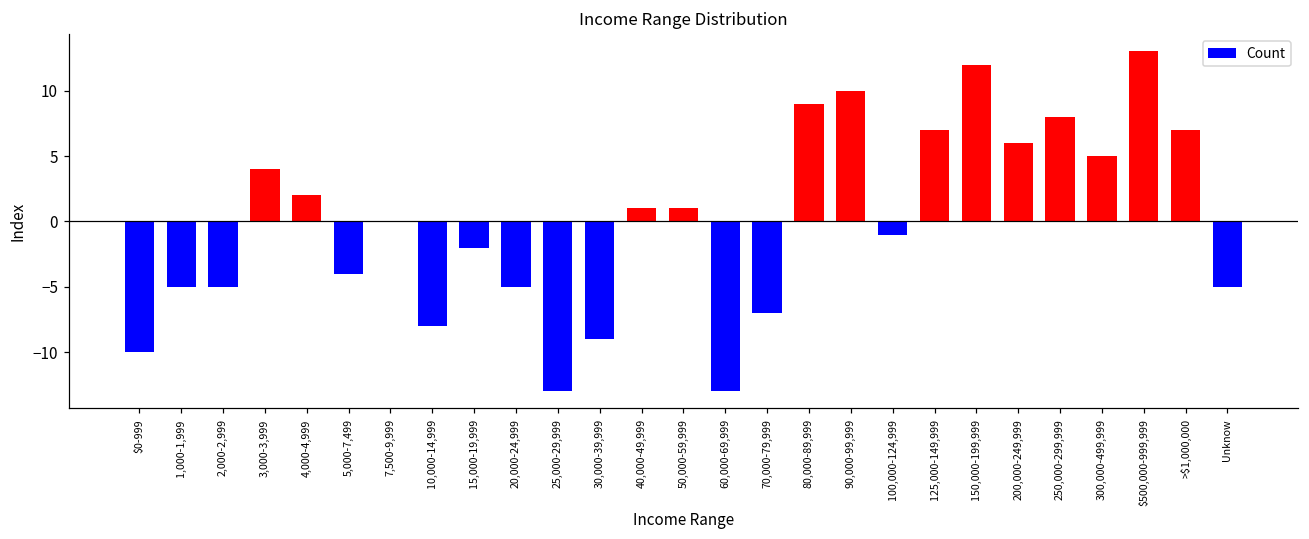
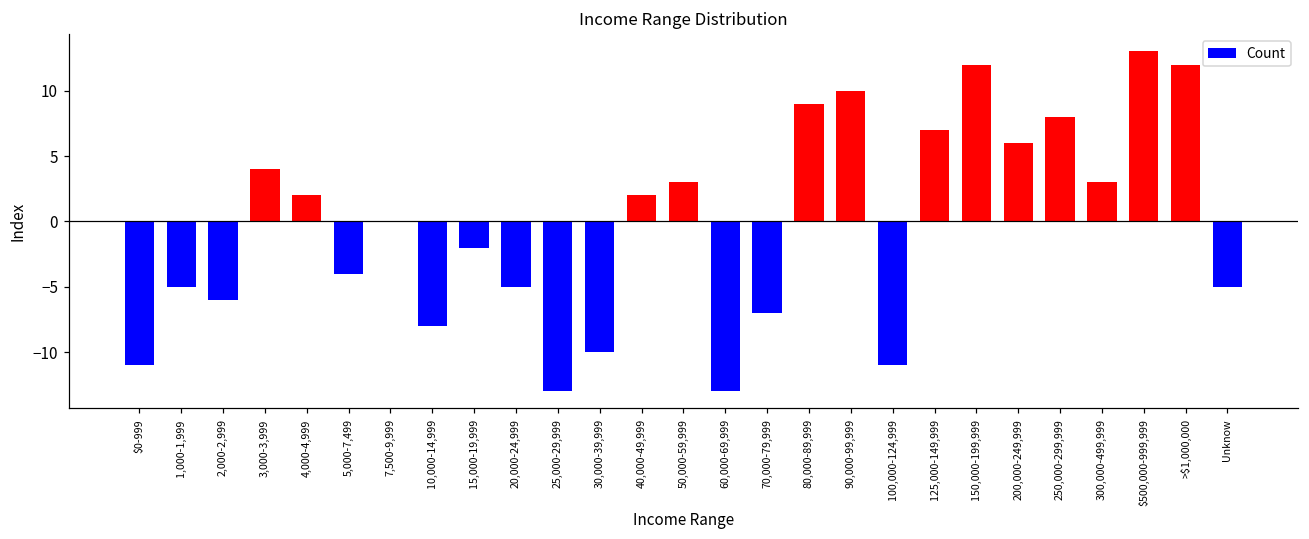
$0-999: -10.0 -> -11.0
2,000-2,999: -5.0 -> -6.0
30,000-39,999: -9.0 -> -10.0
40,000-49,999: 1.0 -> 2.0
50,000-59,999: 1.0 -> 3.0
100,000-124,999: -1.0 -> -11.0
300,000-499,999: 5.0 -> 3.0
>$1,000,000: 7.0 -> 12.0
